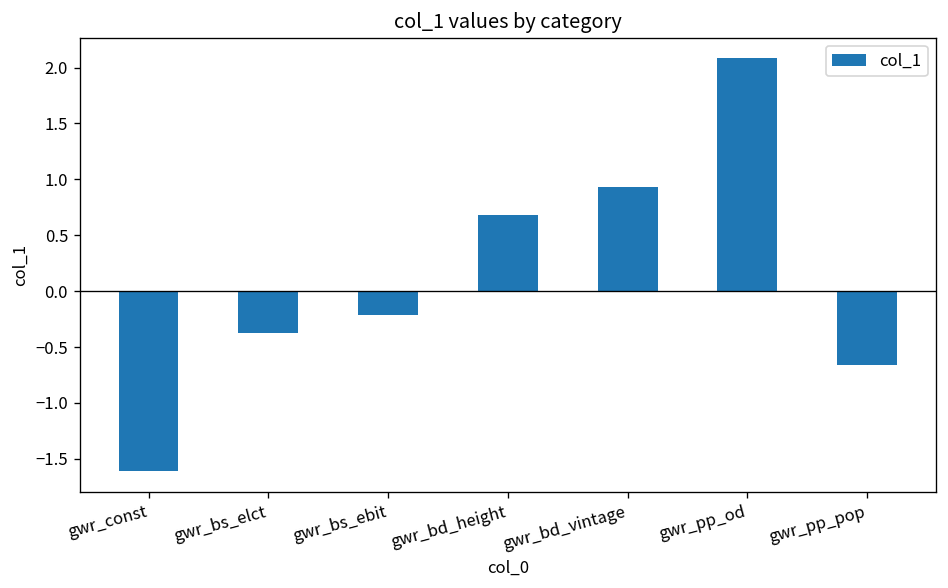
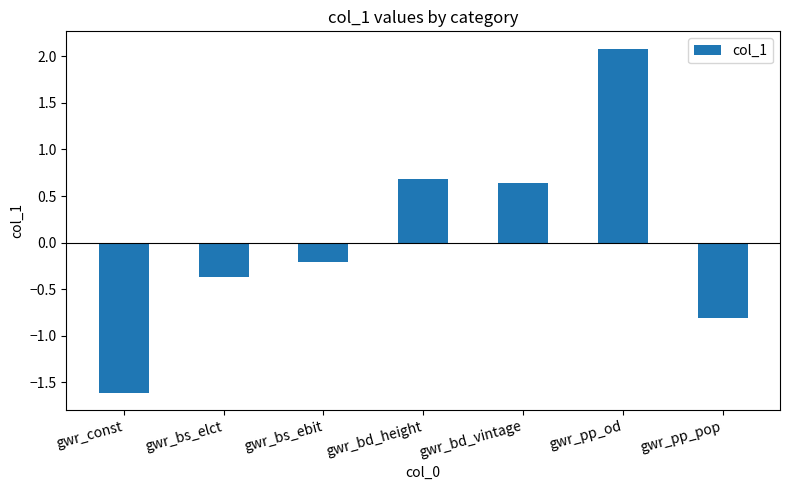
gwr_bd_vintage: 0.9 -> 0.6
gwr_pp_pop: -0.7 -> -0.8
